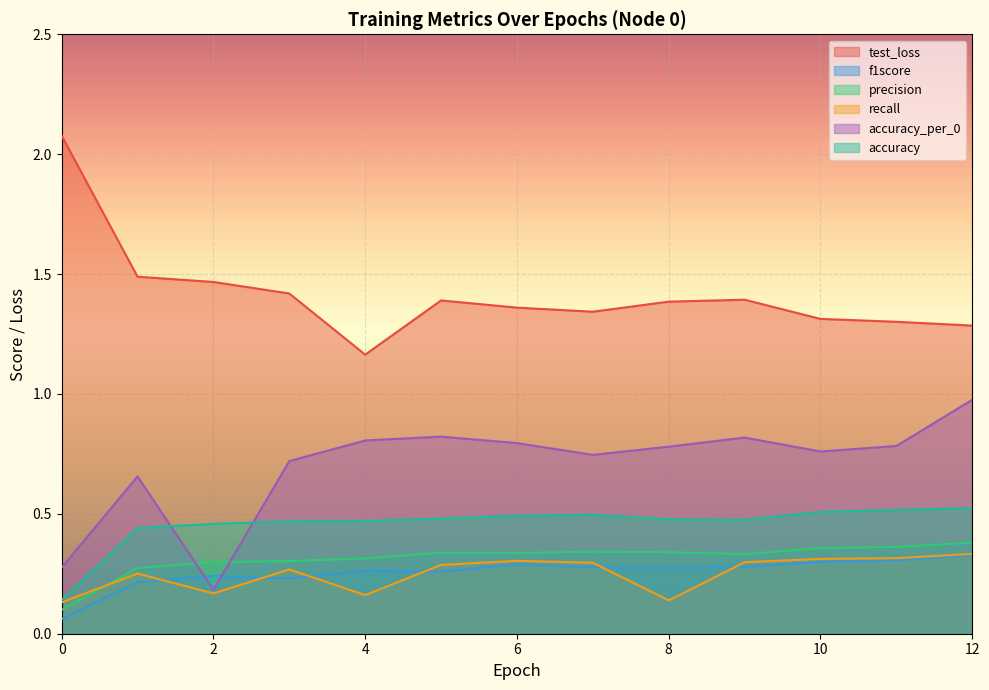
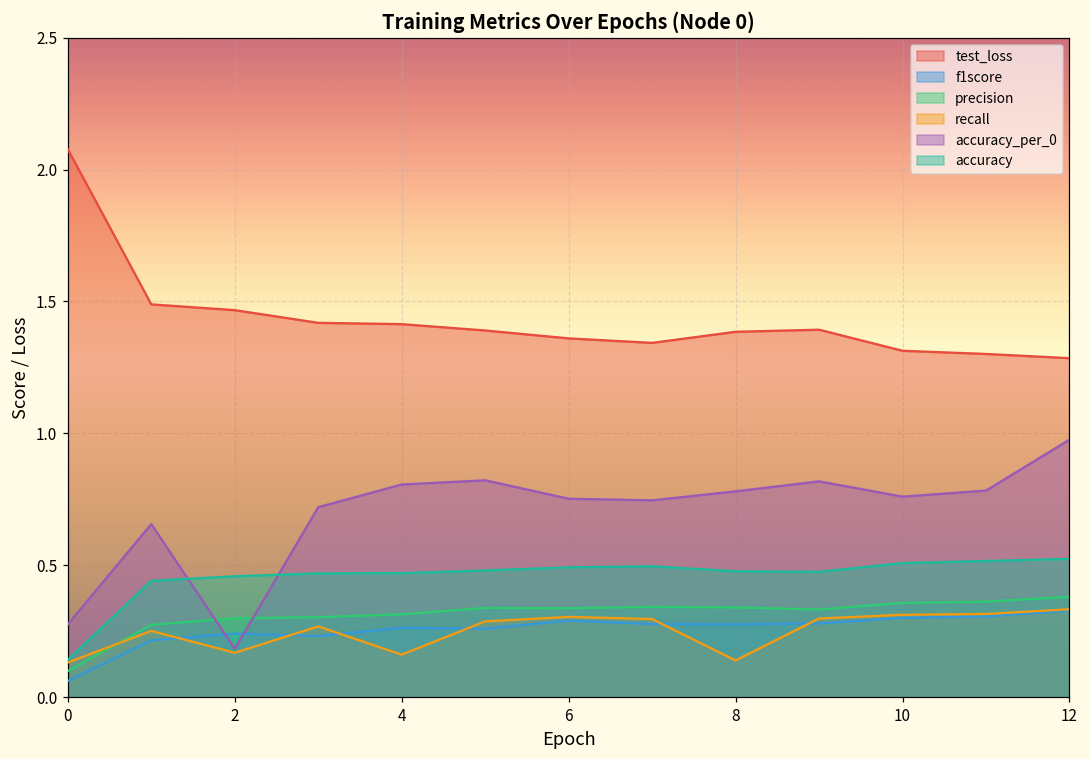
test_loss, 4: 1.16 -> 1.41
accuracy_per_0, 6: 0.80 -> 0.75
